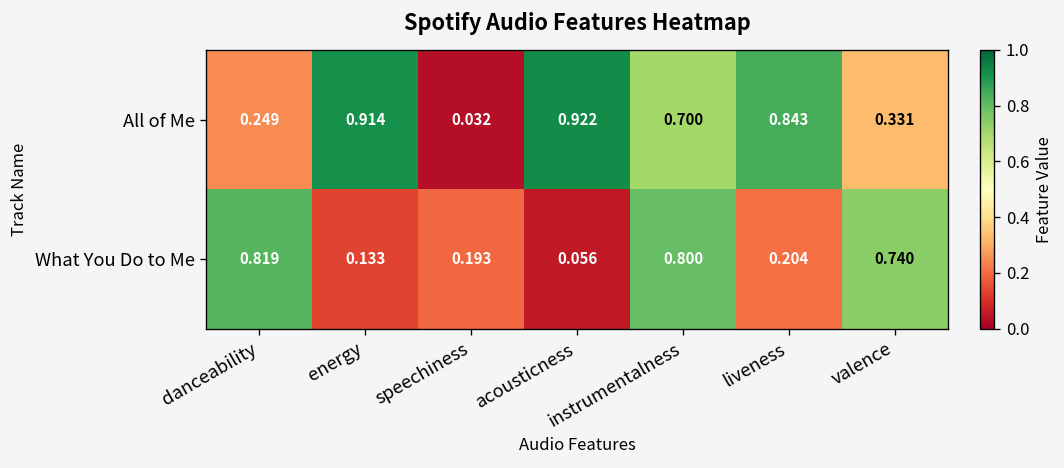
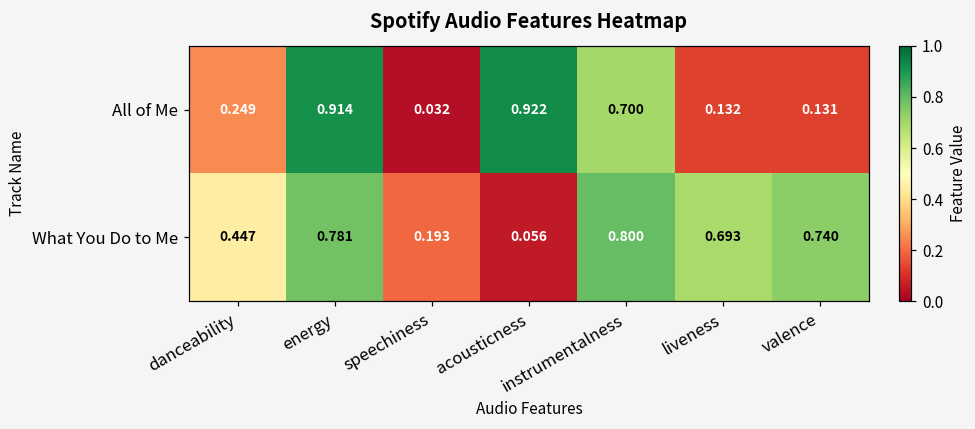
All of Me, liveness: 0.843 -> 0.132
All of Me, valence: 0.331 -> 0.131
What You Do to Me, danceability: 0.819 -> 0.447
What You Do to Me, energy: 0.133 -> 0.781
What You Do to Me, liveness: 0.204 -> 0.693
